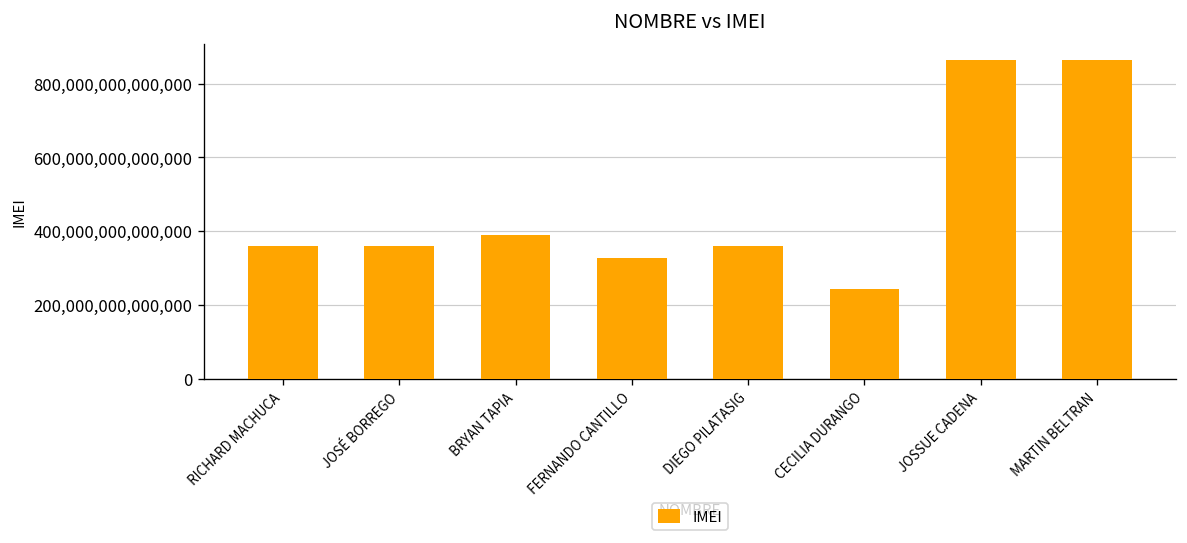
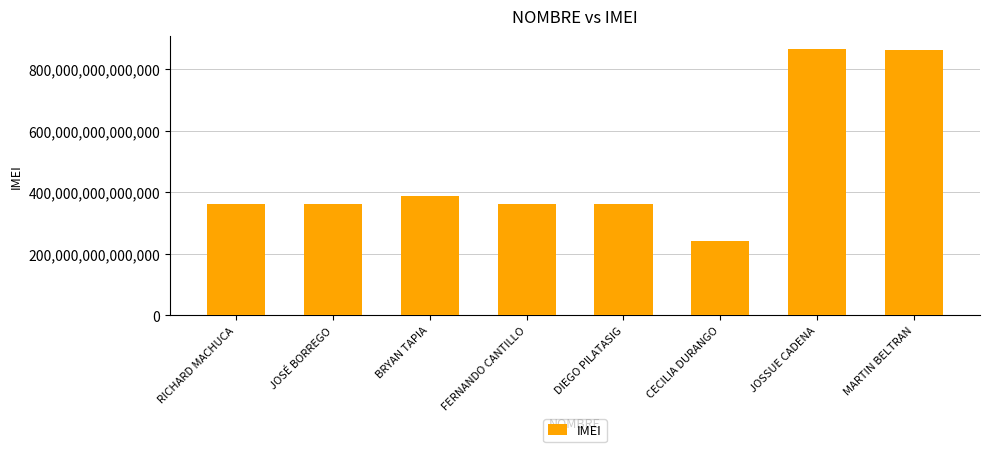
FERNANDO CANTILLO: 330,000,000,000,000 -> 360,000,000,000,000
